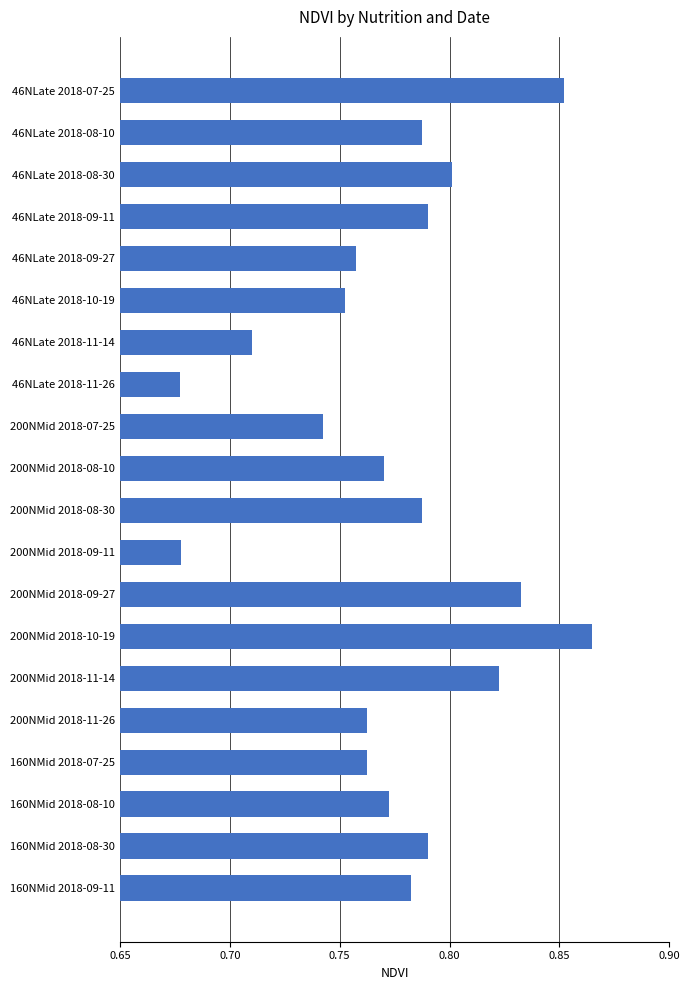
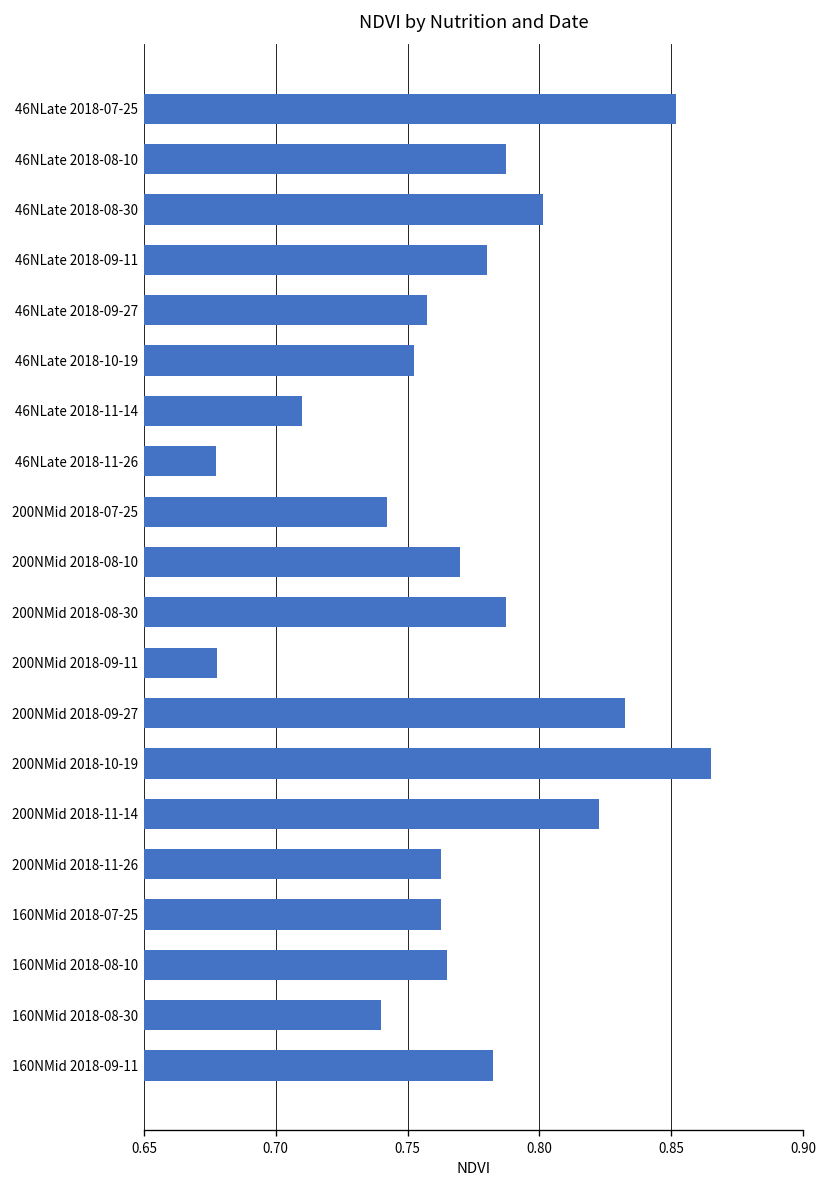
46NLate 2018-09-11: 0.79 -> 0.78
160NMid 2018-08-10: 0.773 -> 0.765
160NMid 2018-08-30: 0.79 -> 0.74
